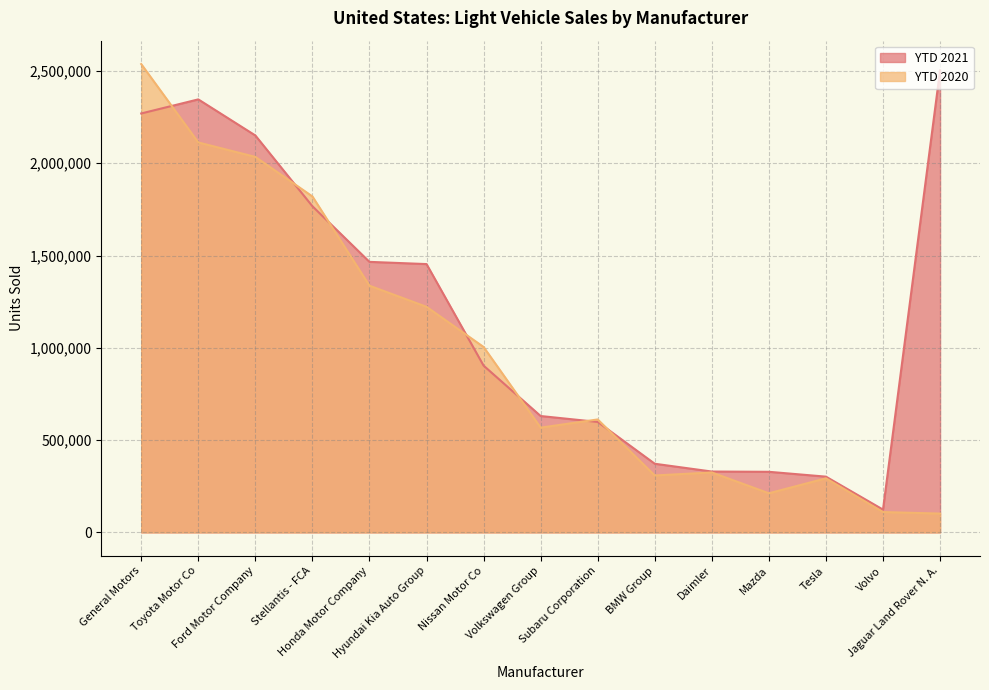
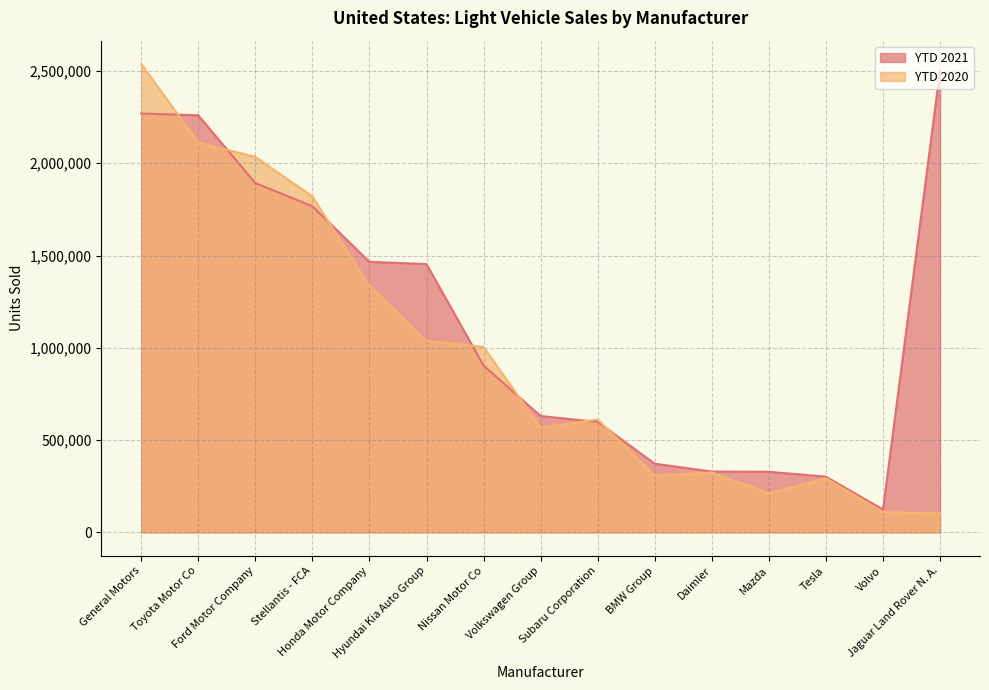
YTD 2021, Toyota Motor Co: 2,350,000 -> 2,260,000
YTD 2021, Ford Motor Company: 2,150,000 -> 1,890,000
YTD 2020, Hyundai Kia Auto Group: 1,220,000 -> 1,040,000
